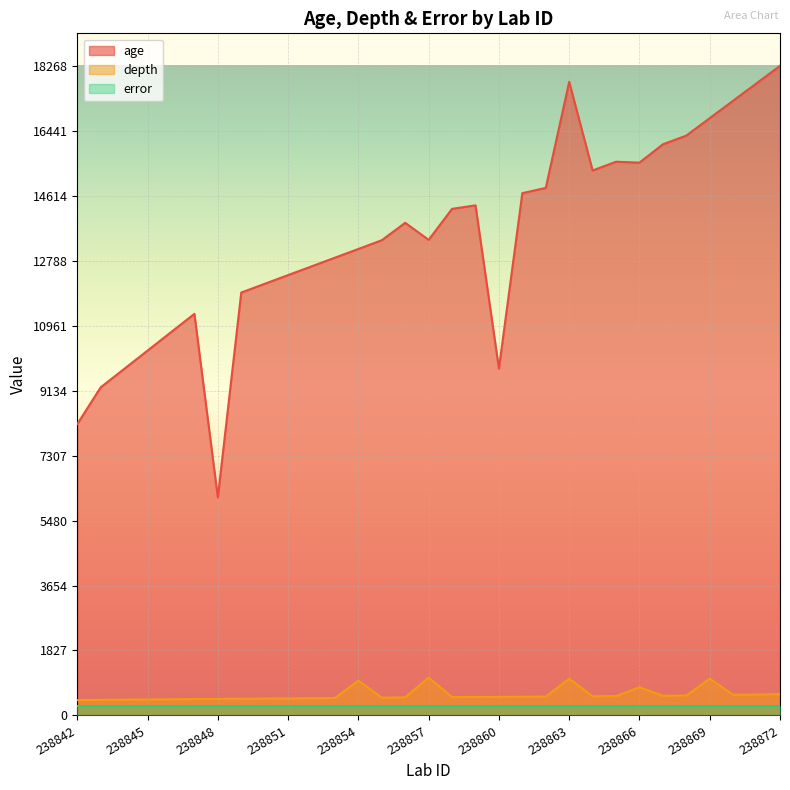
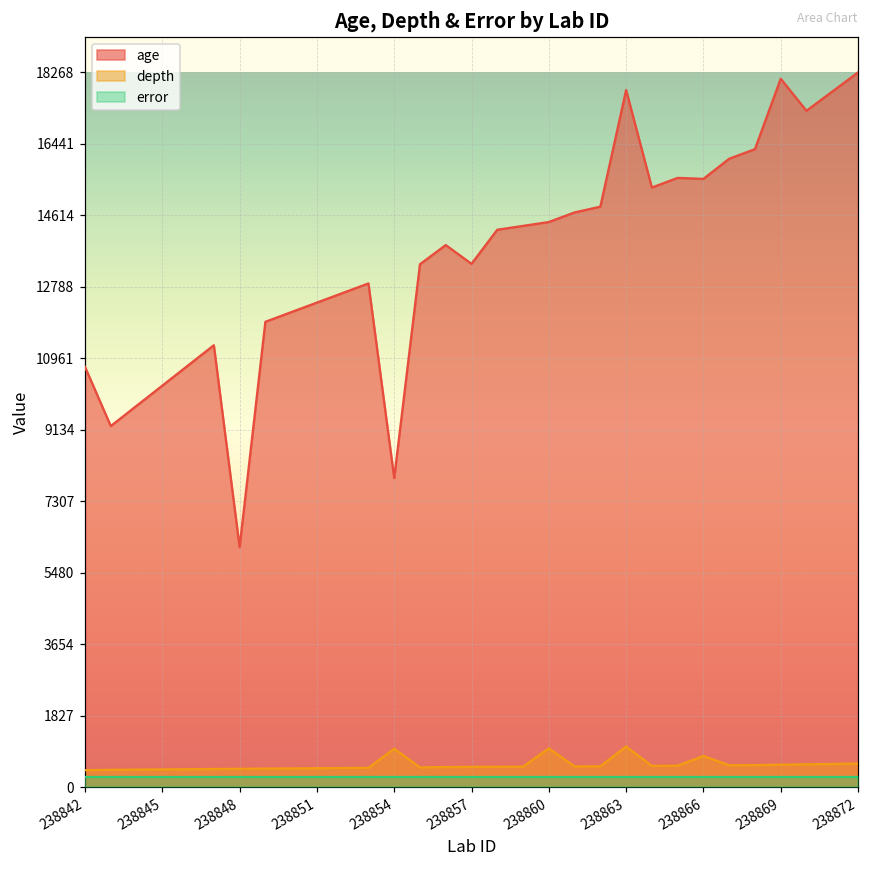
age, 238842: 8200 -> 10700
age, 238854: 13100 -> 7900
depth, 238857: 1100 -> 500
age, 238860: 9800 -> 14400
depth, 238860: 500 -> 1000
age, 238869: 16800 -> 18100
depth, 238869: 1000 -> 600
